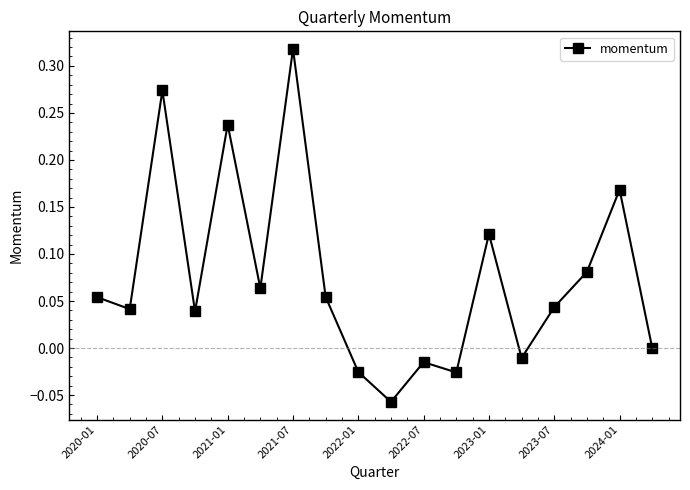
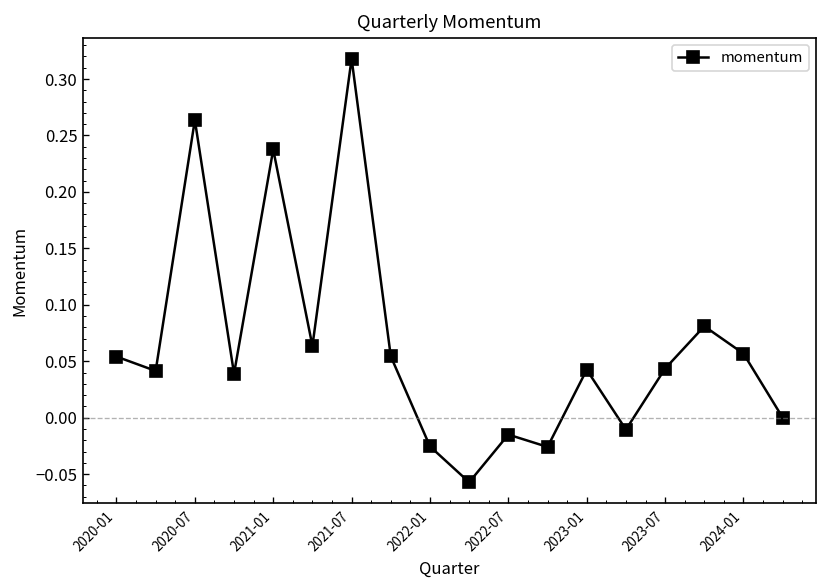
2020-07: 0.27 -> 0.26
2023-01: 0.12 -> 0.04
2024-01: 0.17 -> 0.06
